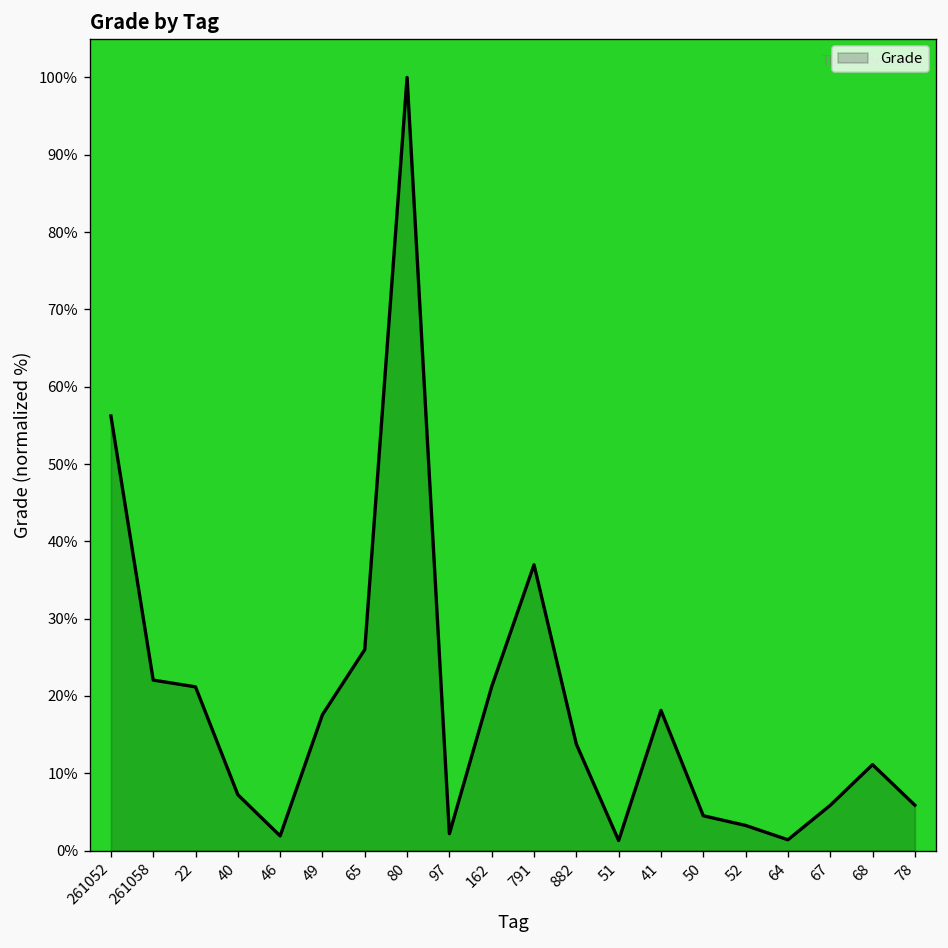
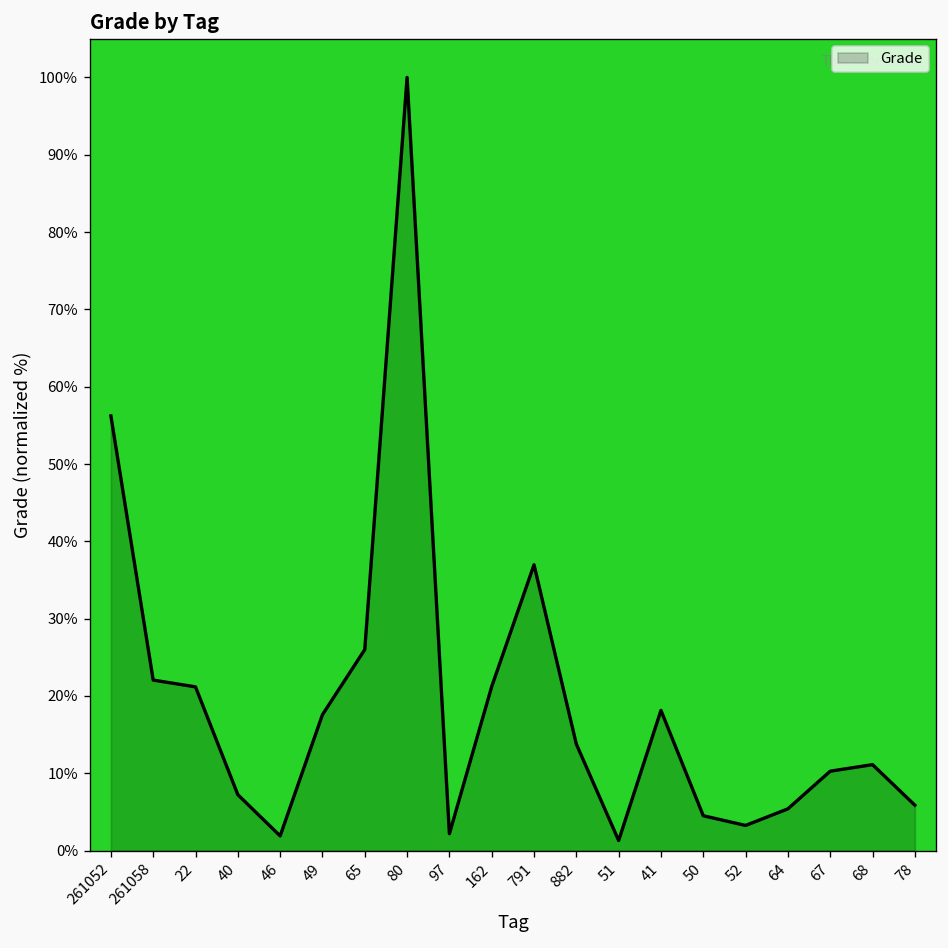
64: 1% -> 5%
67: 6% -> 10%
